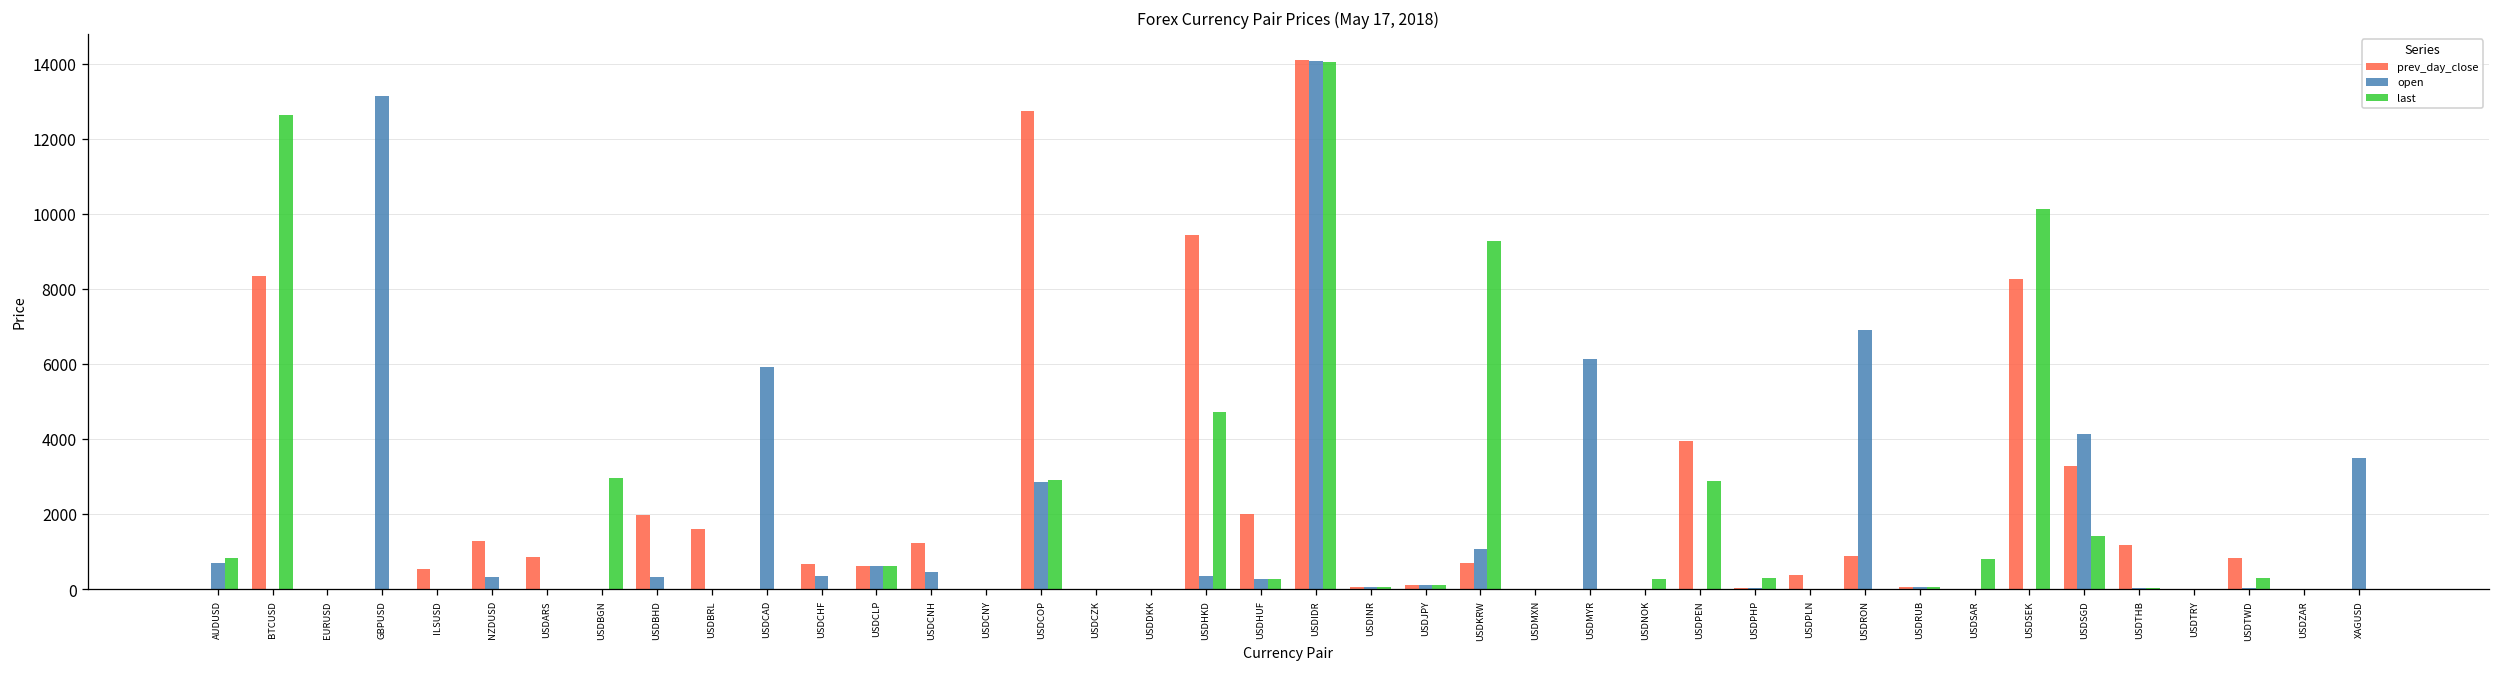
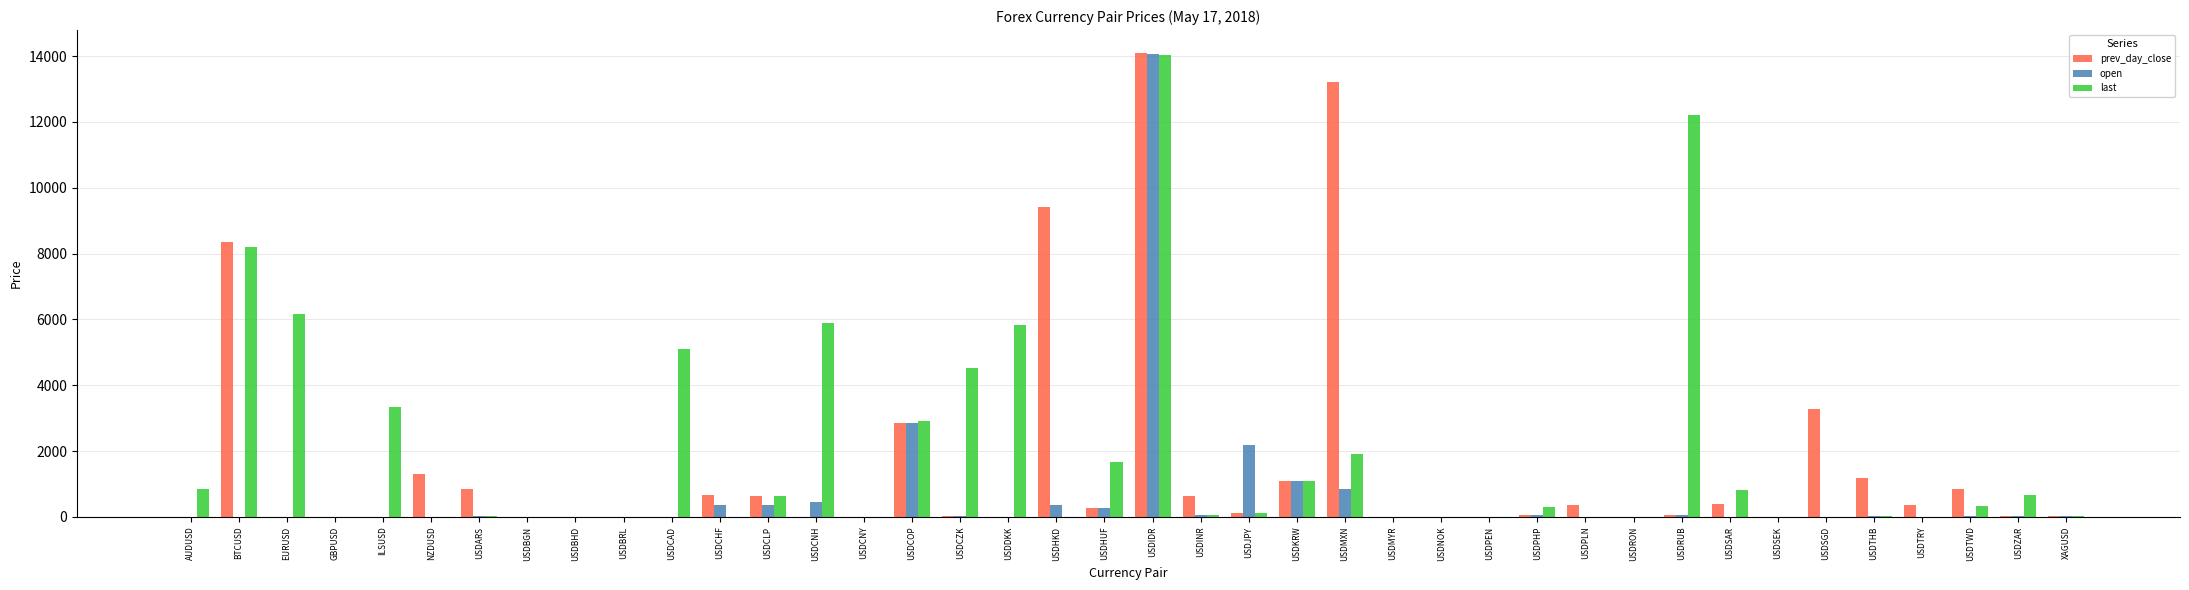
open, AUDUSD: 700 -> 0
last, BTCUSD: 12600 -> 8200
last, EURUSD: 0 -> 6200
open, GBPUSD: 13100 -> 0
prev_day_close, ILSUSD: 500 -> 0
last, ILSUSD: 0 -> 3400
open, NZDUSD: 300 -> 0
last, USDBGN: 3000 -> 0
prev_day_close, USDBHD: 2000 -> 0
open, USDBHD: 300 -> 0
prev_day_close, USDBRL: 1600 -> 0
open, USDCAD: 5900 -> 0
last, USDCAD: 0 -> 5100
open, USDCLP: 600 -> 300
prev_day_close, USDCNH: 1200 -> 0
last, USDCNH: 0 -> 5900
prev_day_close, USDCOP: 12700 -> 2900
last, USDCZK: 0 -> 4500
last, USDDKK: 0 -> 5800
last, USDHKD: 4700 -> 0
prev_day_close, USDHUF: 2000 -> 300
last, USDHUF: 300 -> 1700
prev_day_close, USDINR: 100 -> 600
open, USDJPY: 100 -> 2200
prev_day_close, USDKRW: 700 -> 1100
last, USDKRW: 9300 -> 1100
prev_day_close, USDMXN: 0 -> 13200
open, USDMXN: 0 -> 900
last, USDMXN: 0 -> 1900
open, USDMYR: 6100 -> 0
last, USDNOK: 300 -> 0
prev_day_close, USDPEN: 4000 -> 0
last, USDPEN: 2900 -> 0
prev_day_close, USDRON: 900 -> 0
open, USDRON: 6900 -> 0
last, USDRUB: 100 -> 12200
prev_day_close, USDSAR: 0 -> 400
prev_day_close, USDSEK: 8300 -> 0
last, USDSEK: 10100 -> 0
open, USDSGD: 4100 -> 0
last, USDSGD: 1400 -> 0
prev_day_close, USDTRY: 0 -> 400
last, USDZAR: 0 -> 700
open, XAGUSD: 3500 -> 0
